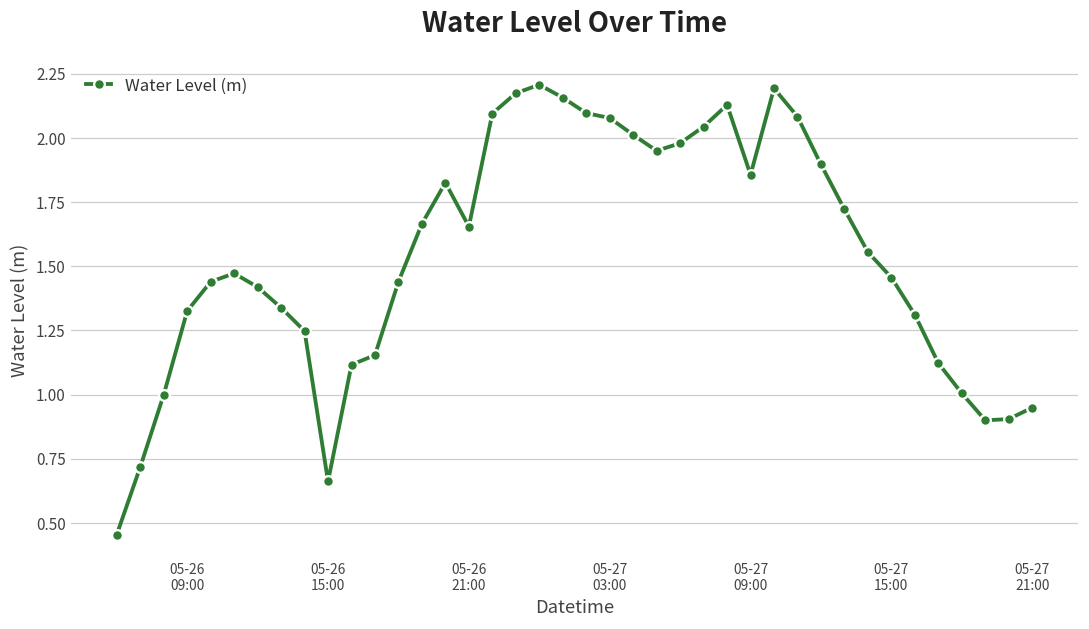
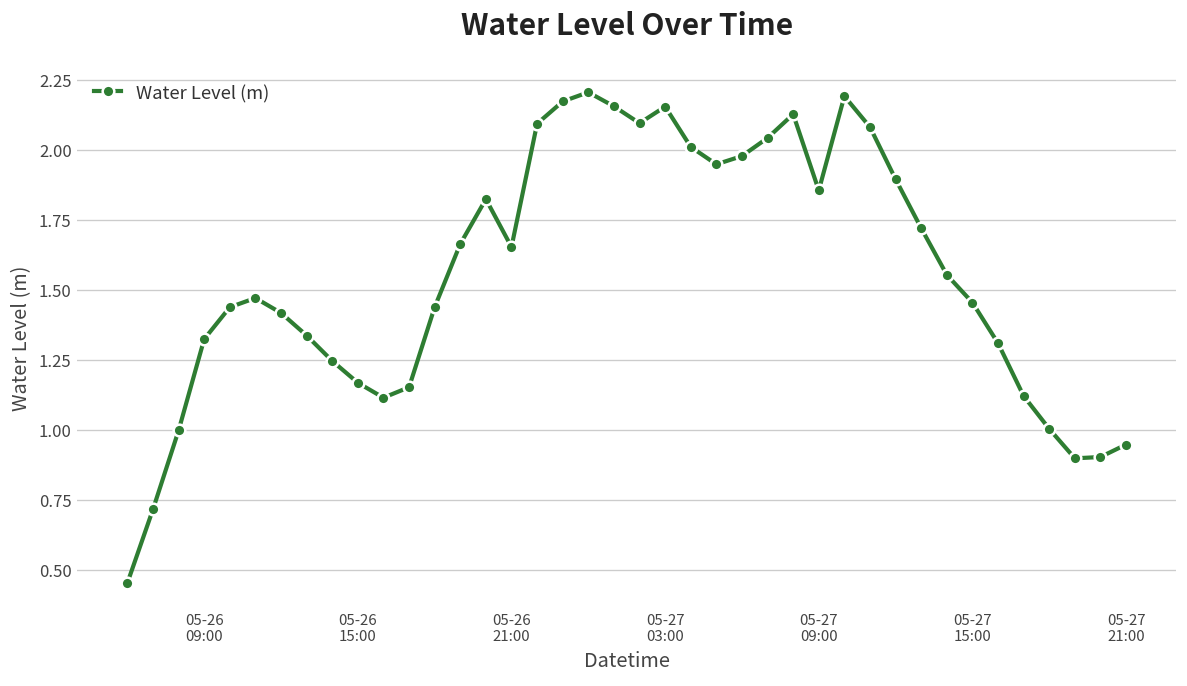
05-26 15:00: 0.66 -> 1.17
05-27 03:00: 2.08 -> 2.16
